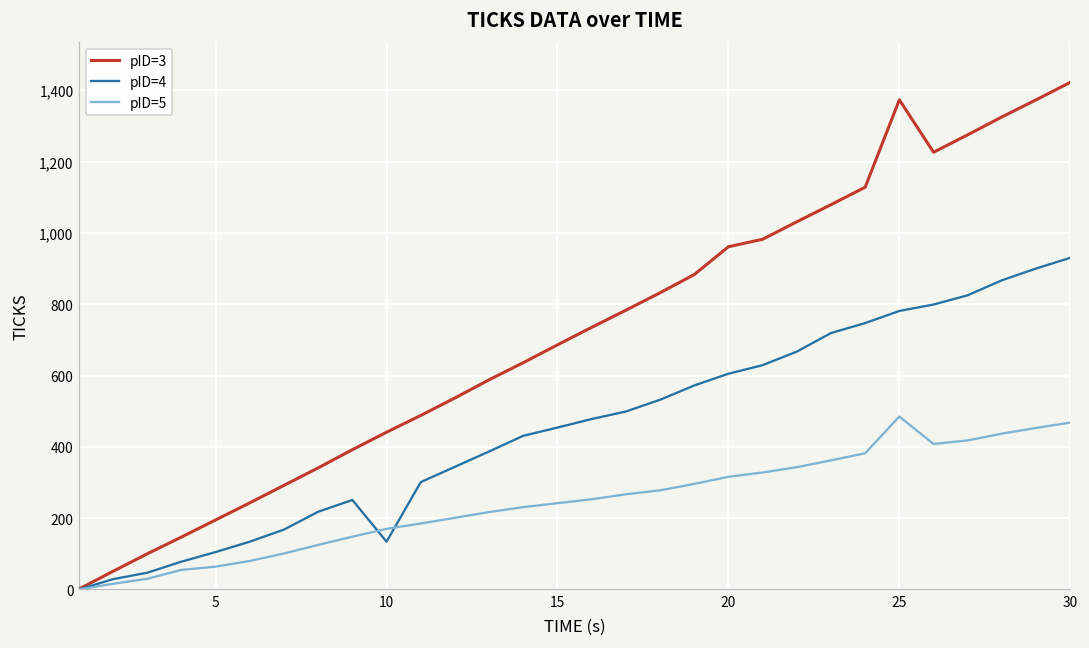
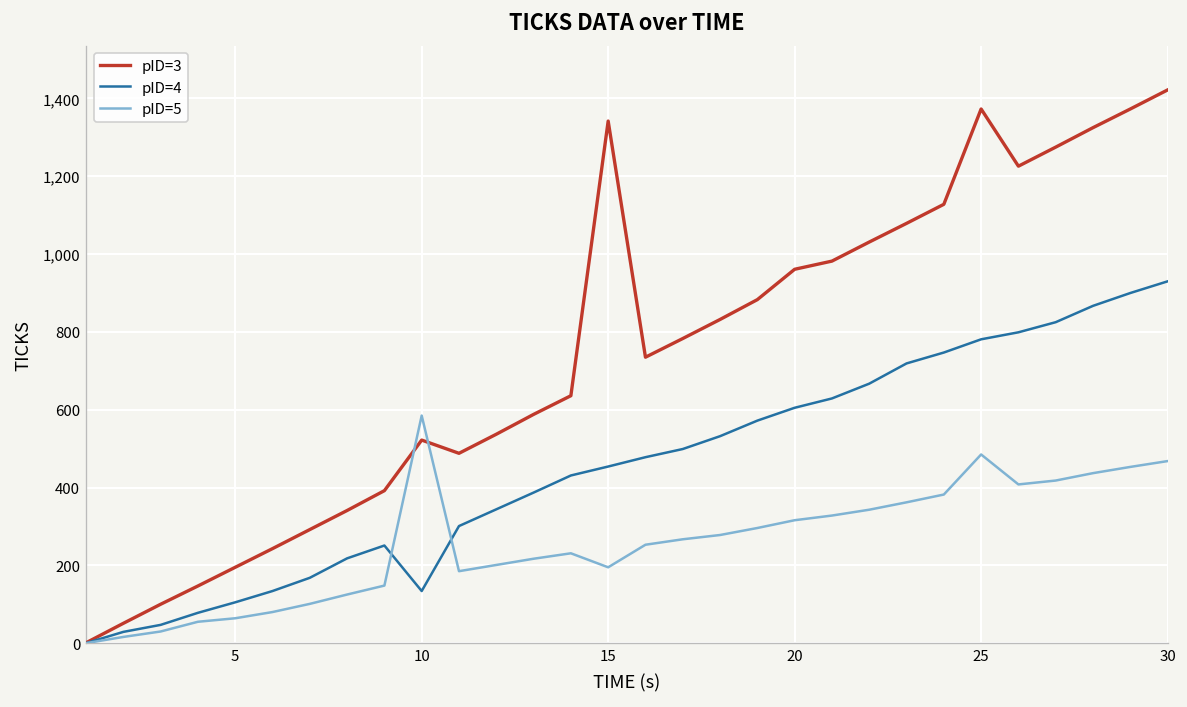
pID=3, 10: 440 -> 520
pID=5, 10: 170 -> 590
pID=3, 15: 690 -> 1,340
pID=5, 15: 240 -> 200
